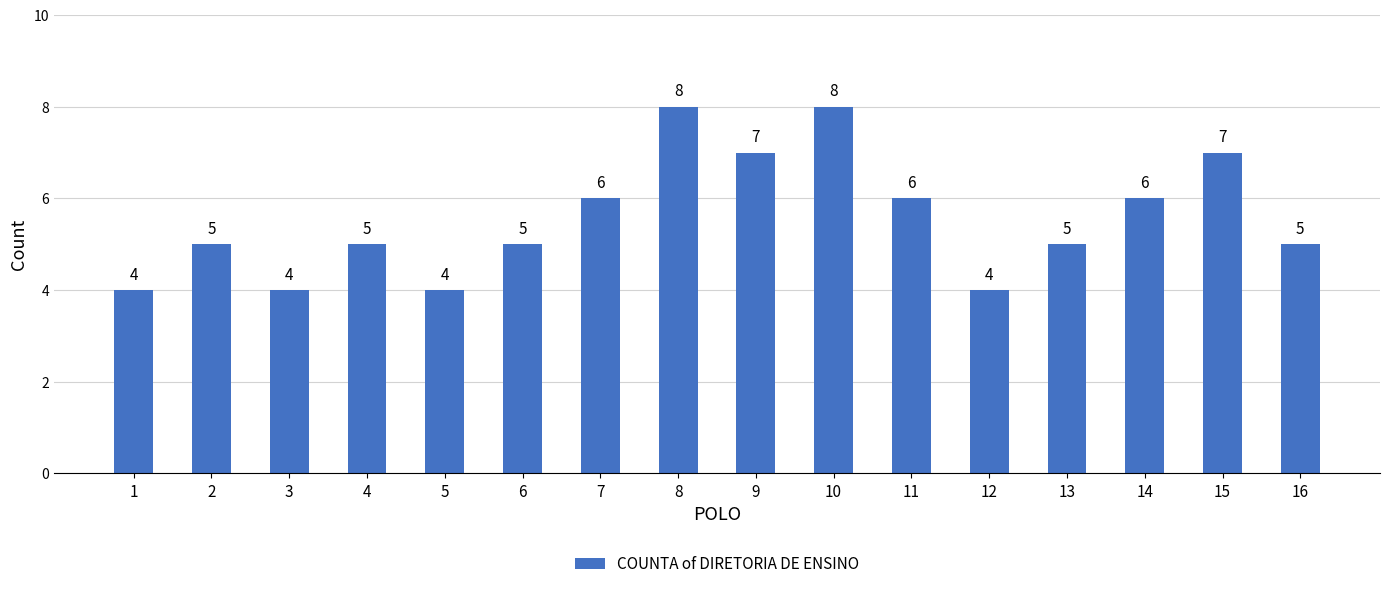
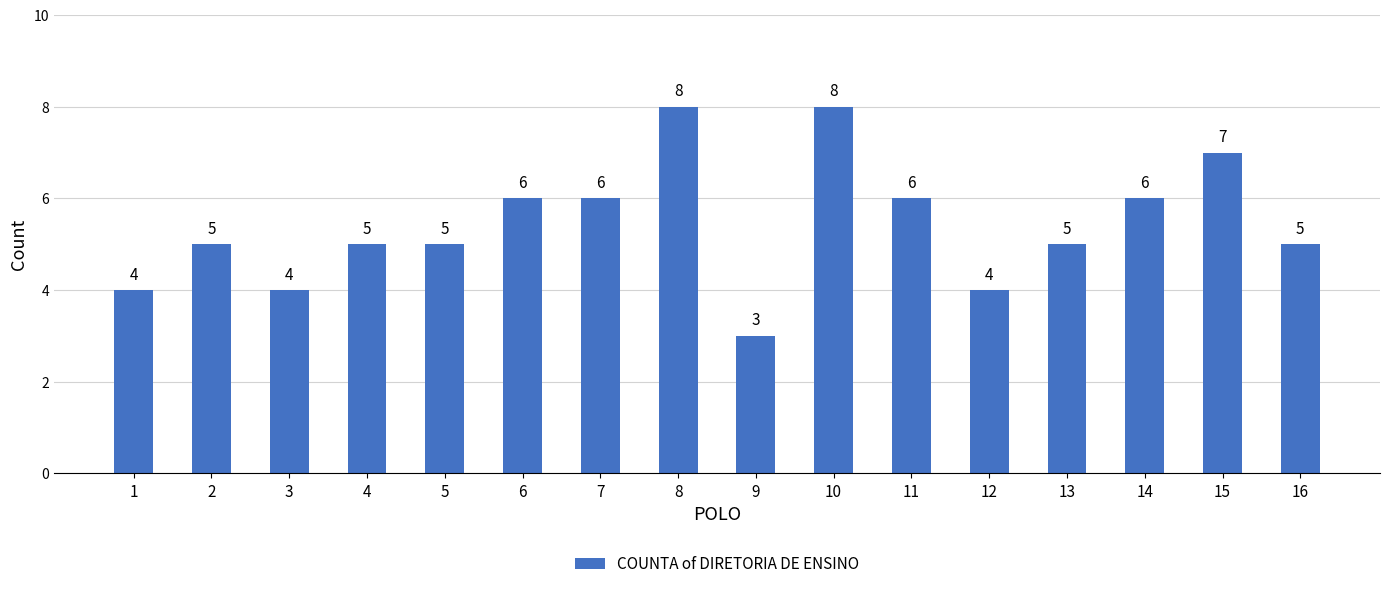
5: 4 -> 5
6: 5 -> 6
9: 7 -> 3
